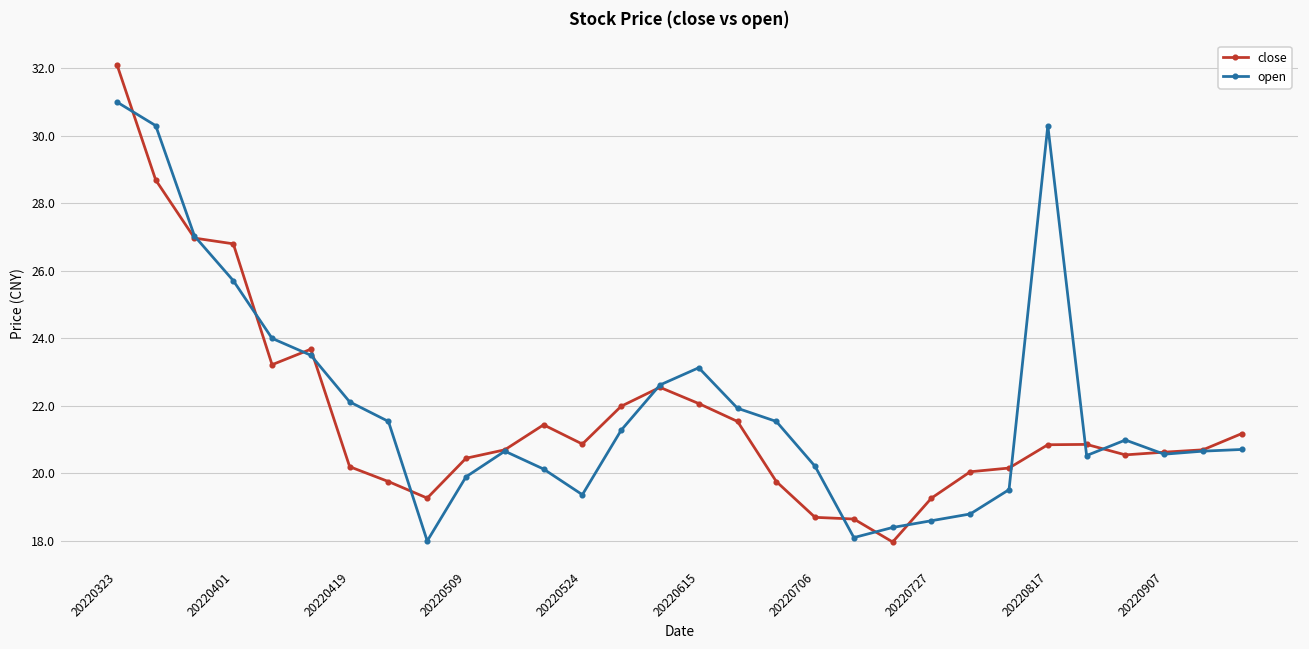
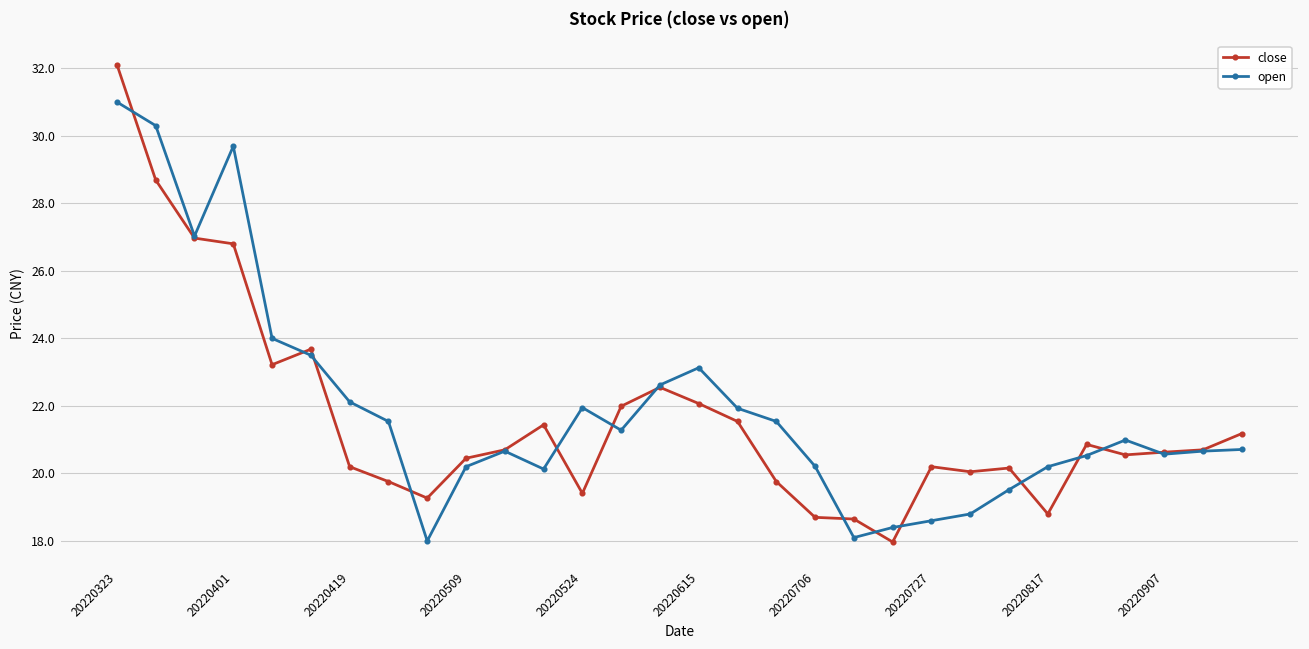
open, 20220401: 25.7 -> 29.7
open, 20220509: 19.9 -> 20.2
close, 20220524: 20.9 -> 19.4
open, 20220524: 19.4 -> 22.0
close, 20220727: 19.3 -> 20.2
close, 20220817: 20.9 -> 18.8
open, 20220817: 30.3 -> 20.2
